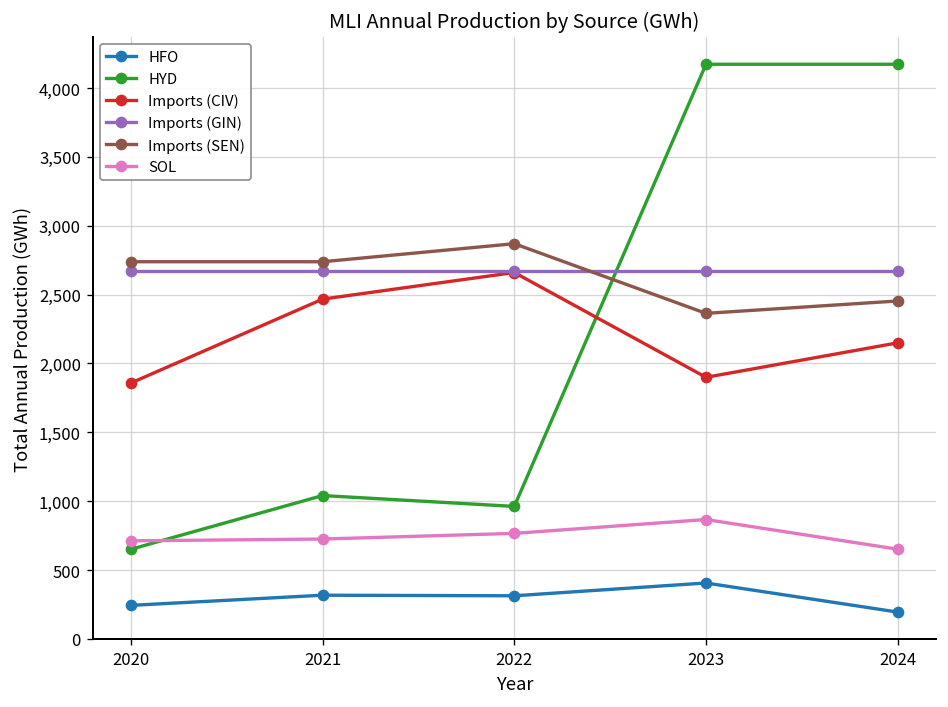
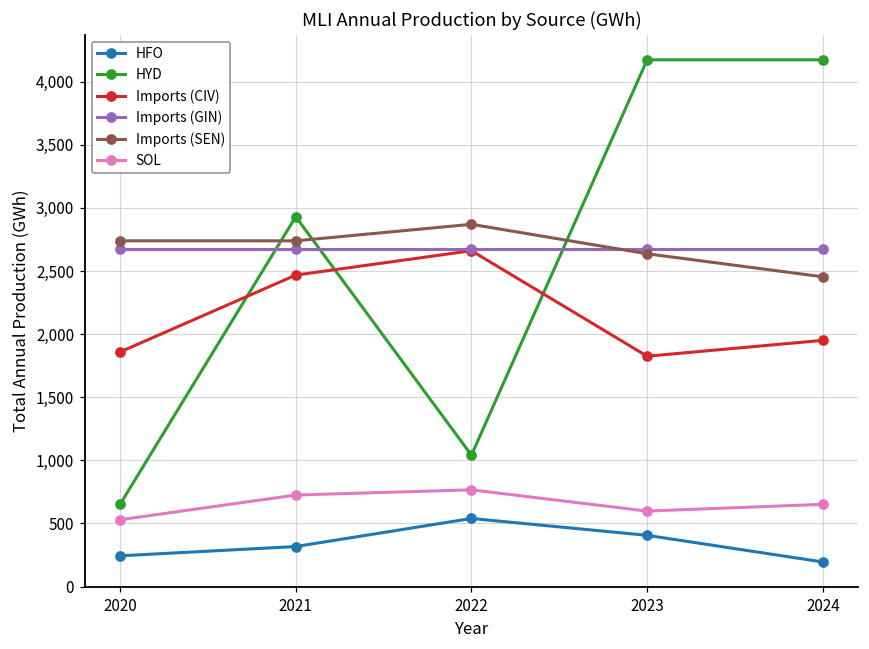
SOL, 2020: 710 -> 530
HYD, 2021: 1,040 -> 2,930
HFO, 2022: 310 -> 540
HYD, 2022: 960 -> 1,040
Imports (CIV), 2023: 1,900 -> 1,820
Imports (SEN), 2023: 2,360 -> 2,640
SOL, 2023: 870 -> 600
Imports (CIV), 2024: 2,150 -> 1,950
